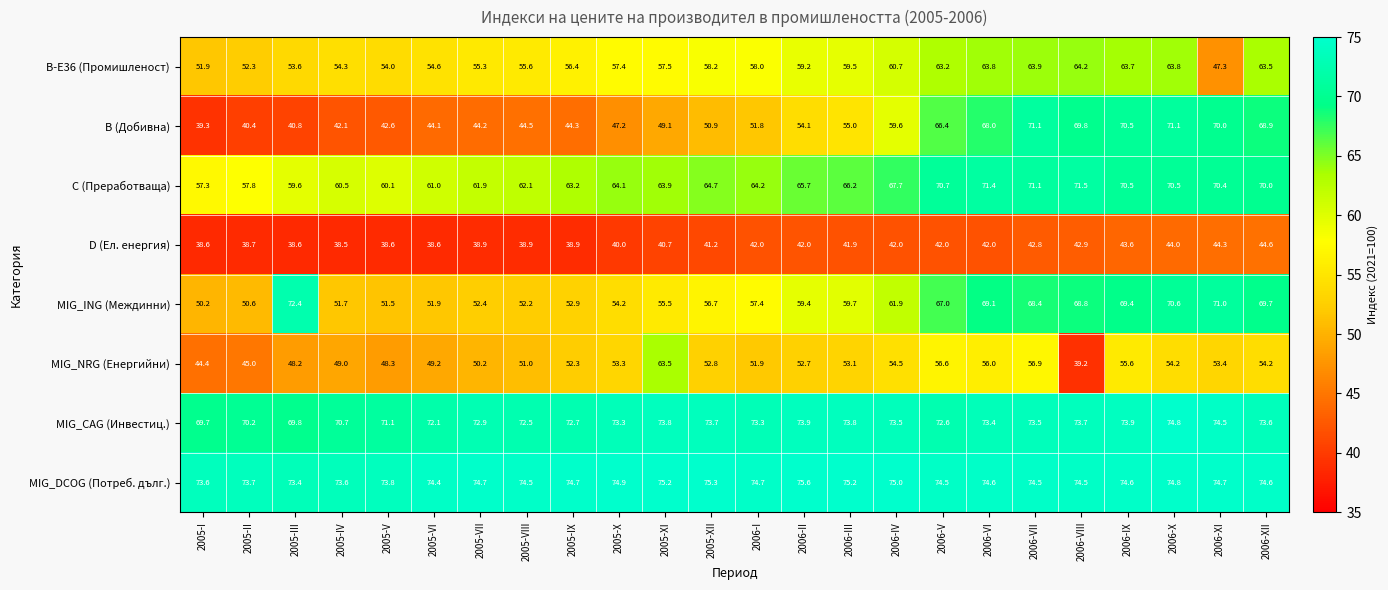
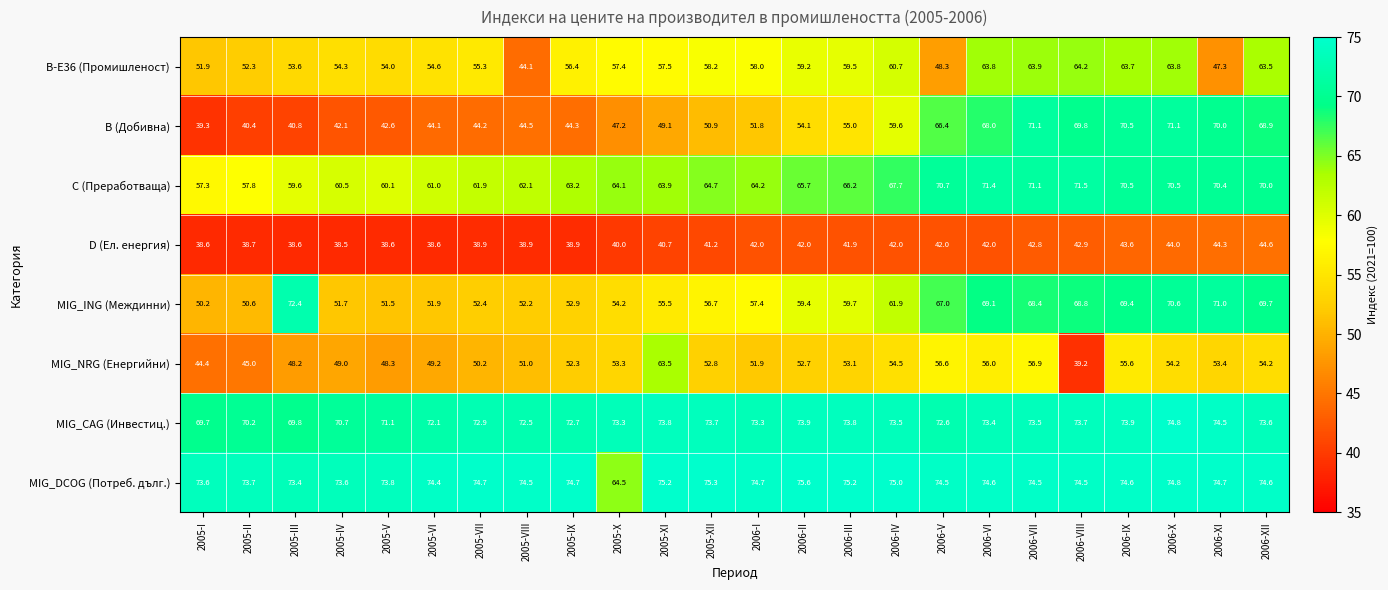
B-E36 (Промишленост), 2005-VIII: 55.6 -> 44.1
B-E36 (Промишленост), 2006-V: 63.2 -> 48.3
MIG_DCOG (Потреб. дълг.), 2005-X: 74.9 -> 64.5
